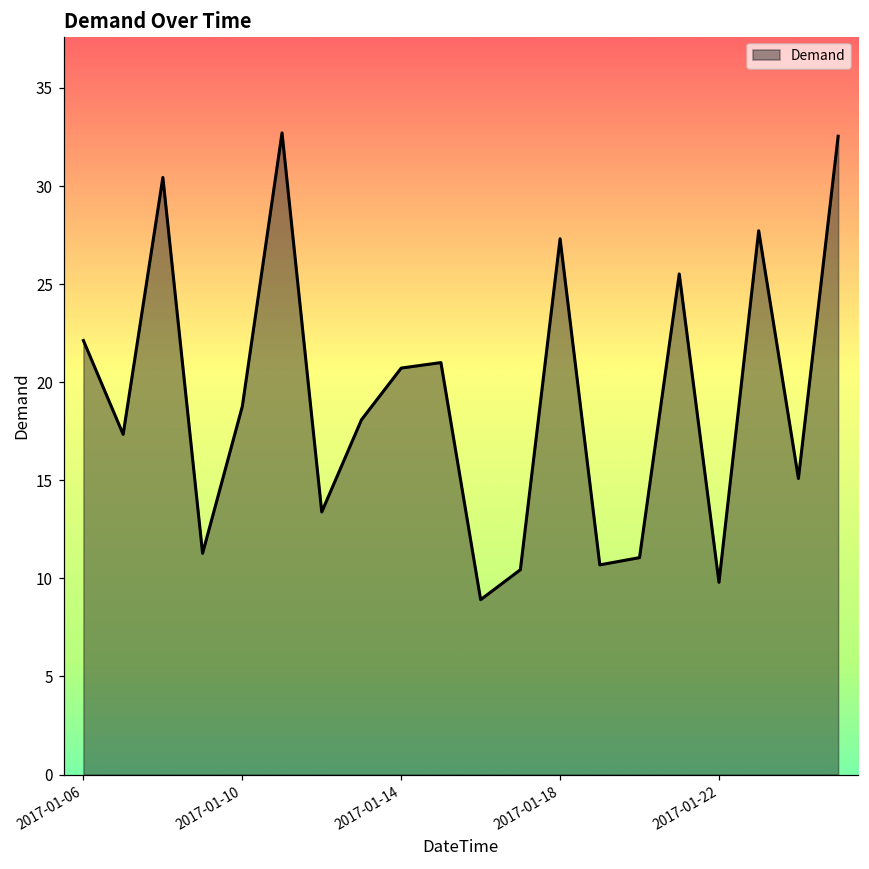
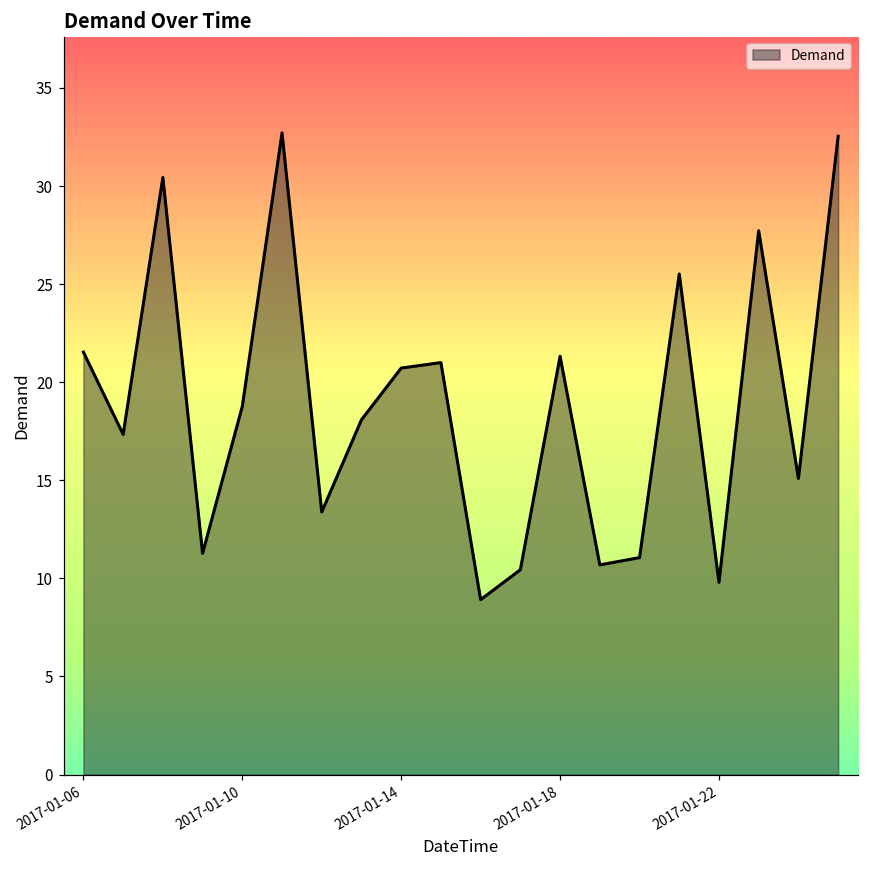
2017-01-06: 22.1 -> 21.5
2017-01-18: 27.3 -> 21.3
